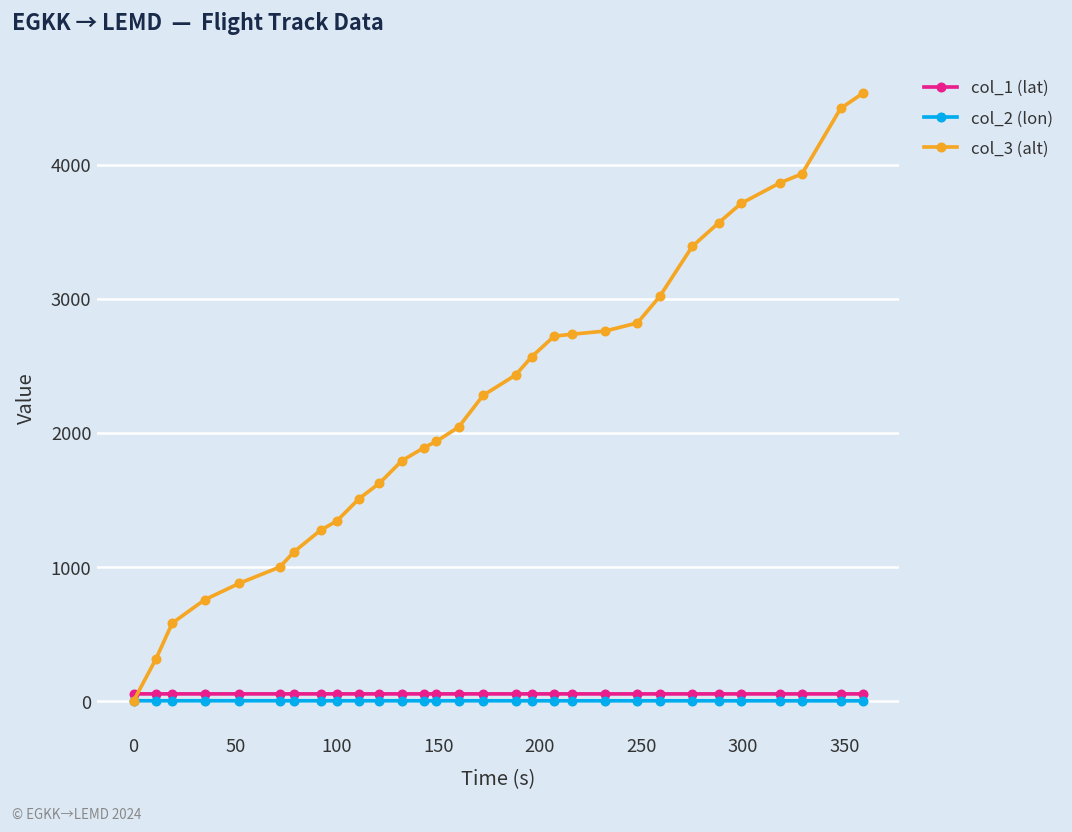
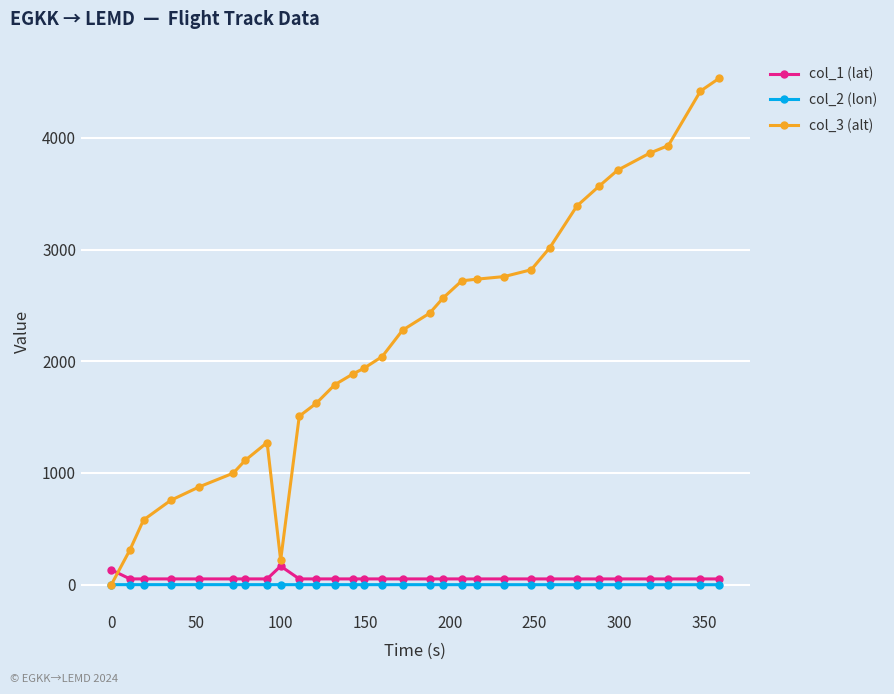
col_1 (lat), 0: 50 -> 130
col_1 (lat), 100: 50 -> 170
col_3 (alt), 100: 1340 -> 220
